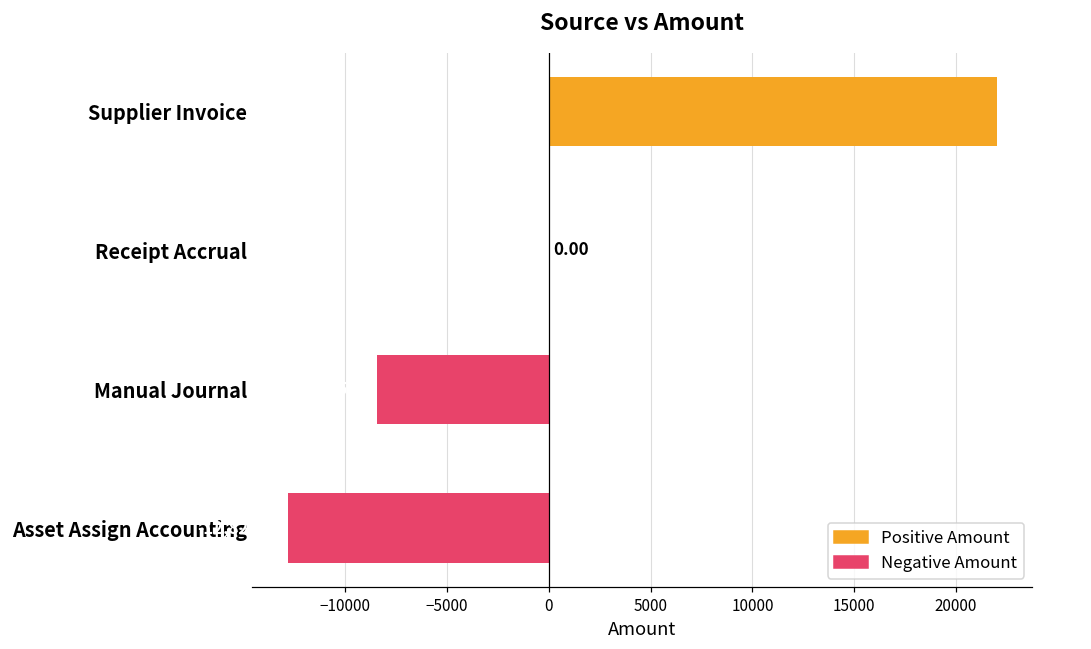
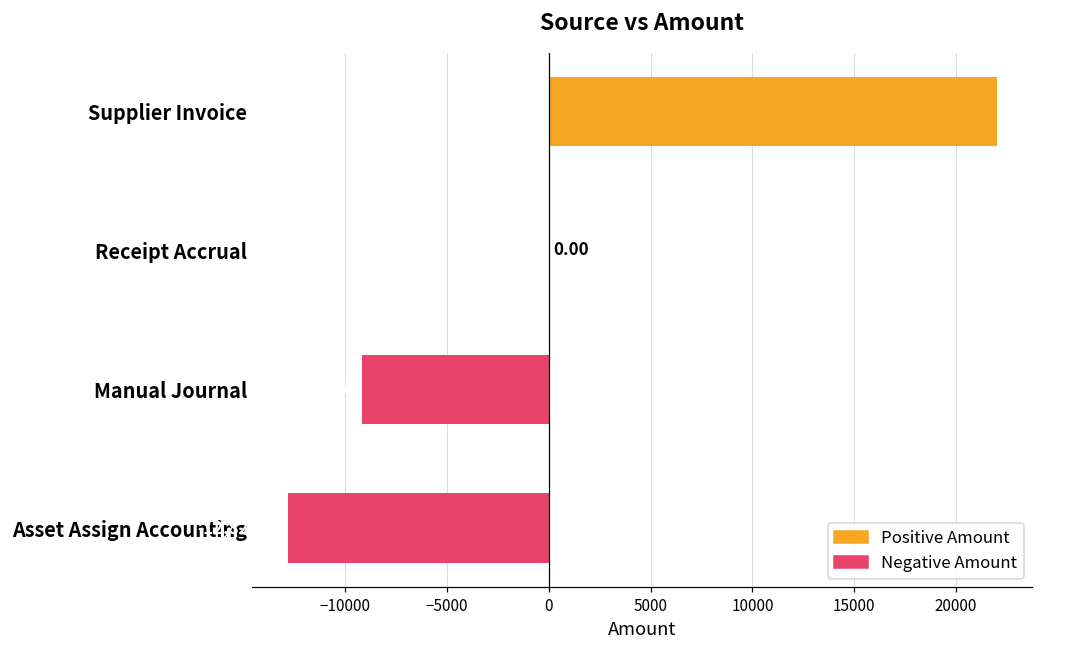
Manual Journal: -8400 -> -9200
